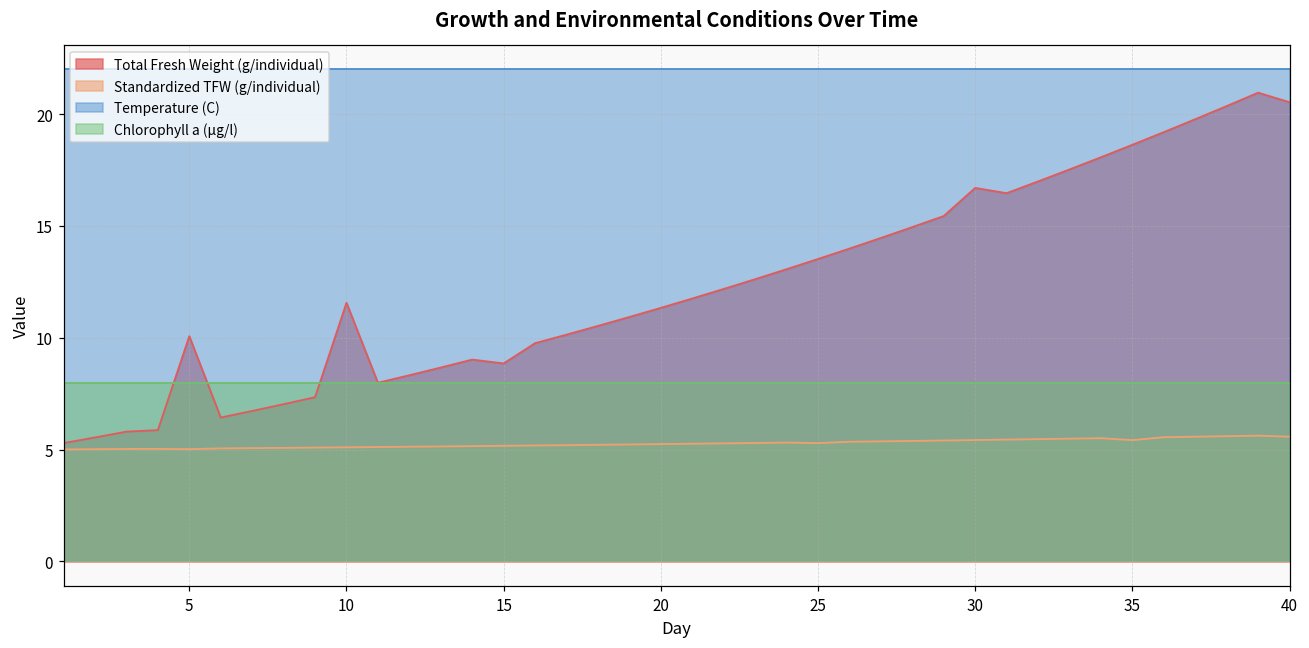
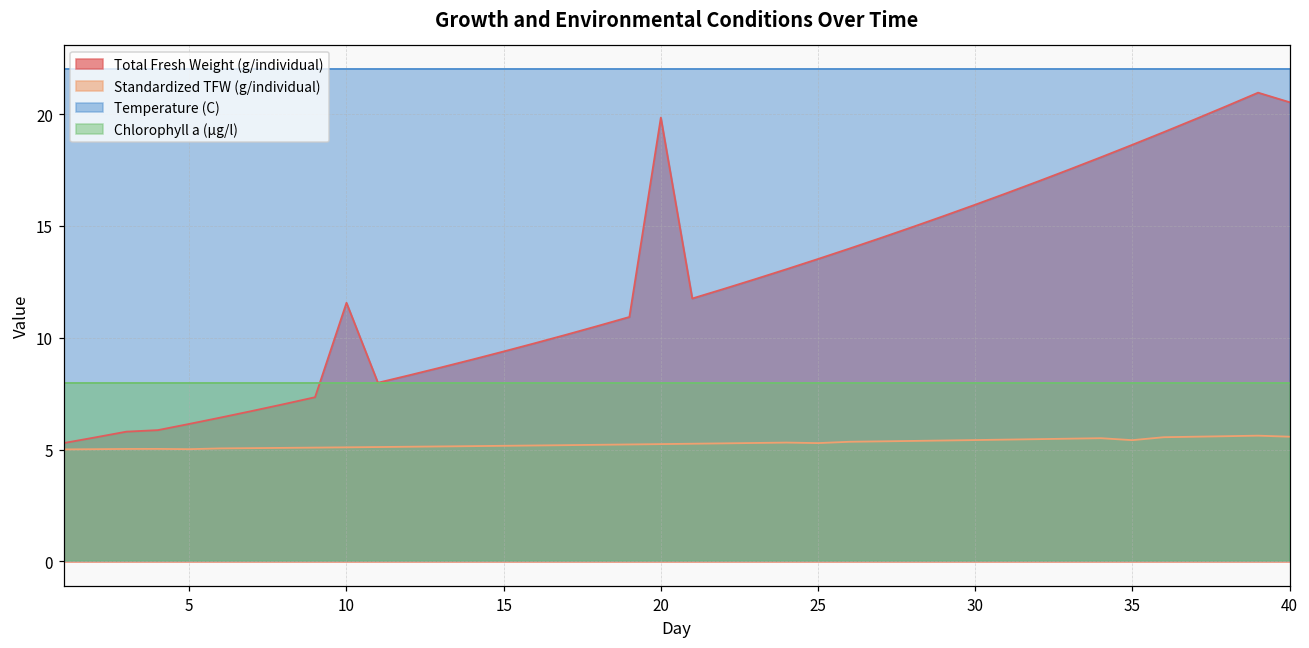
Total Fresh Weight (g/individual), 5: 10.1 -> 6.2
Total Fresh Weight (g/individual), 15: 8.9 -> 9.4
Total Fresh Weight (g/individual), 20: 11.3 -> 19.8
Total Fresh Weight (g/individual), 30: 16.7 -> 16.0
